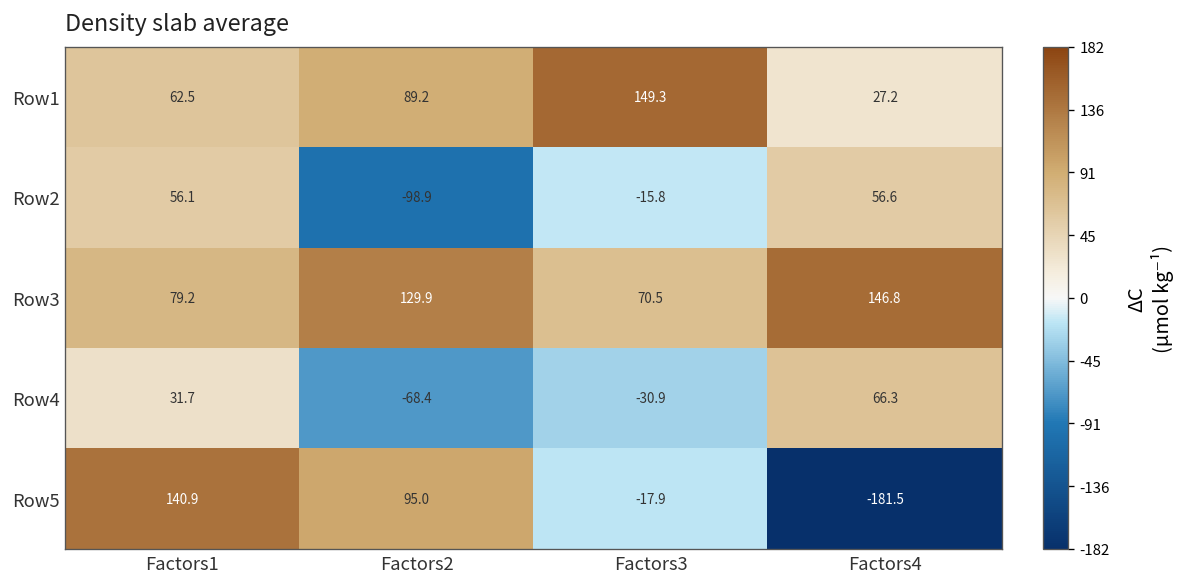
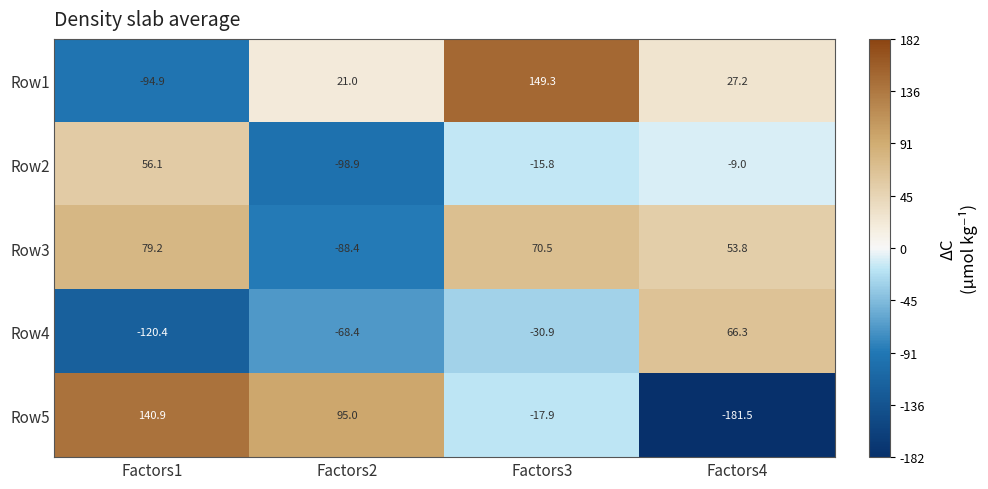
Row1, Factors1: 62.5 -> -94.9
Row1, Factors2: 89.2 -> 21.0
Row2, Factors4: 56.6 -> -9.0
Row3, Factors2: 129.9 -> -88.4
Row3, Factors4: 146.8 -> 53.8
Row4, Factors1: 31.7 -> -120.4
